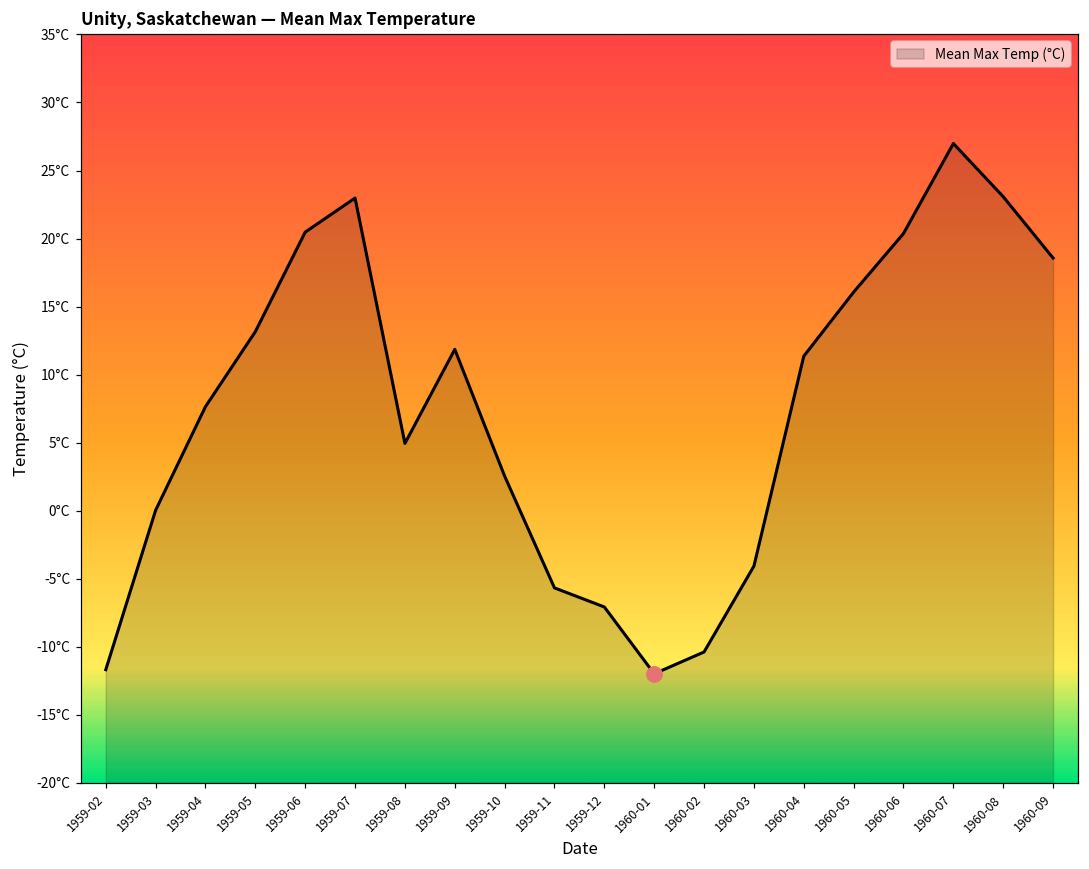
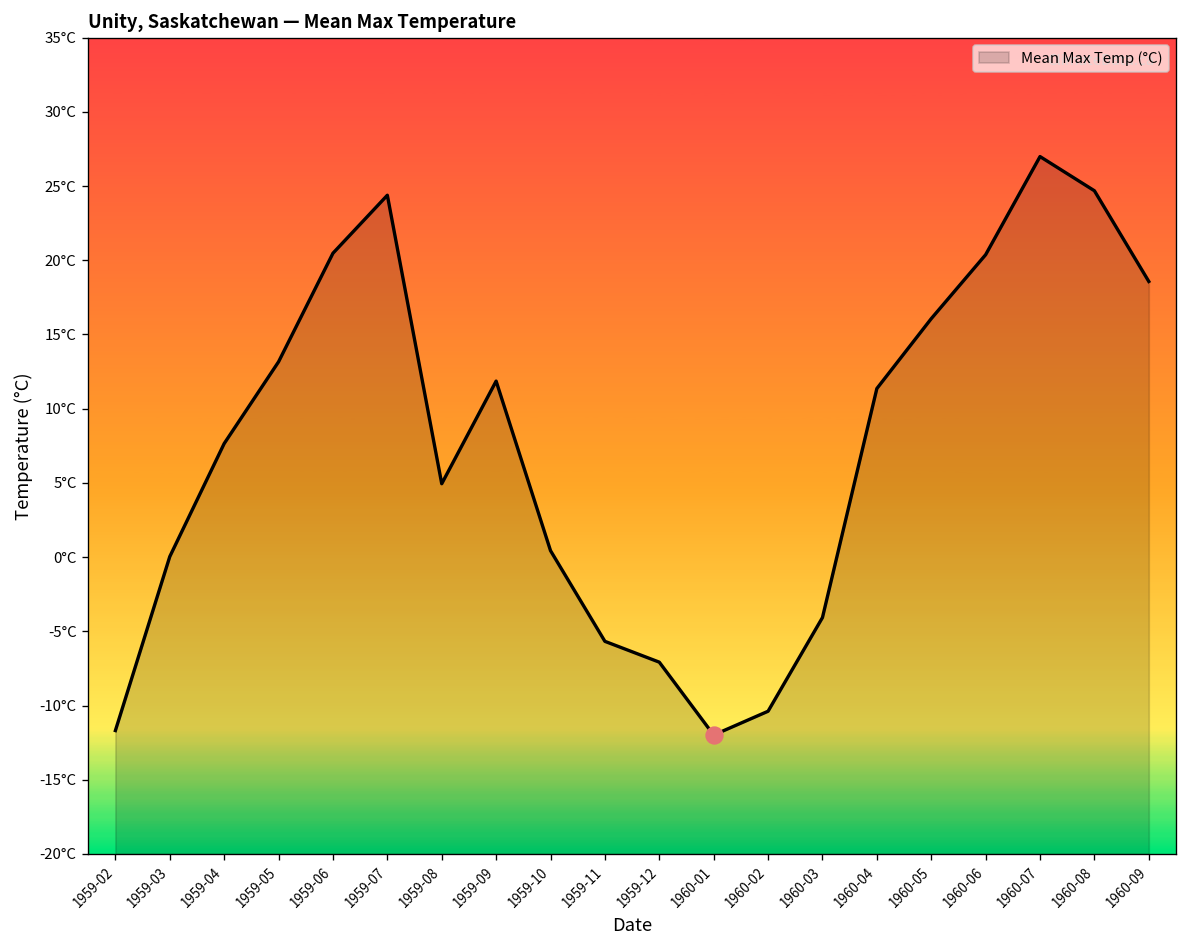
Mean Max Temp (°C), 1959-07: 23.2°C -> 24.6°C
Mean Max Temp (°C), 1959-10: 2.8°C -> 0.7°C
Mean Max Temp (°C), 1960-08: 23.3°C -> 24.9°C
